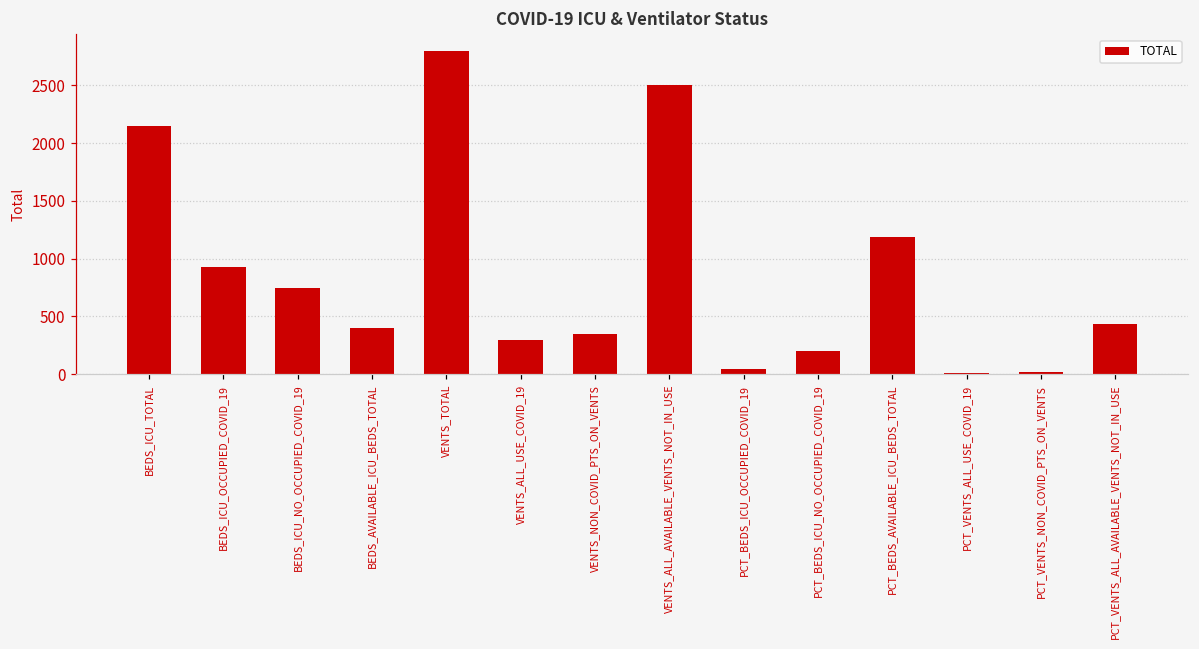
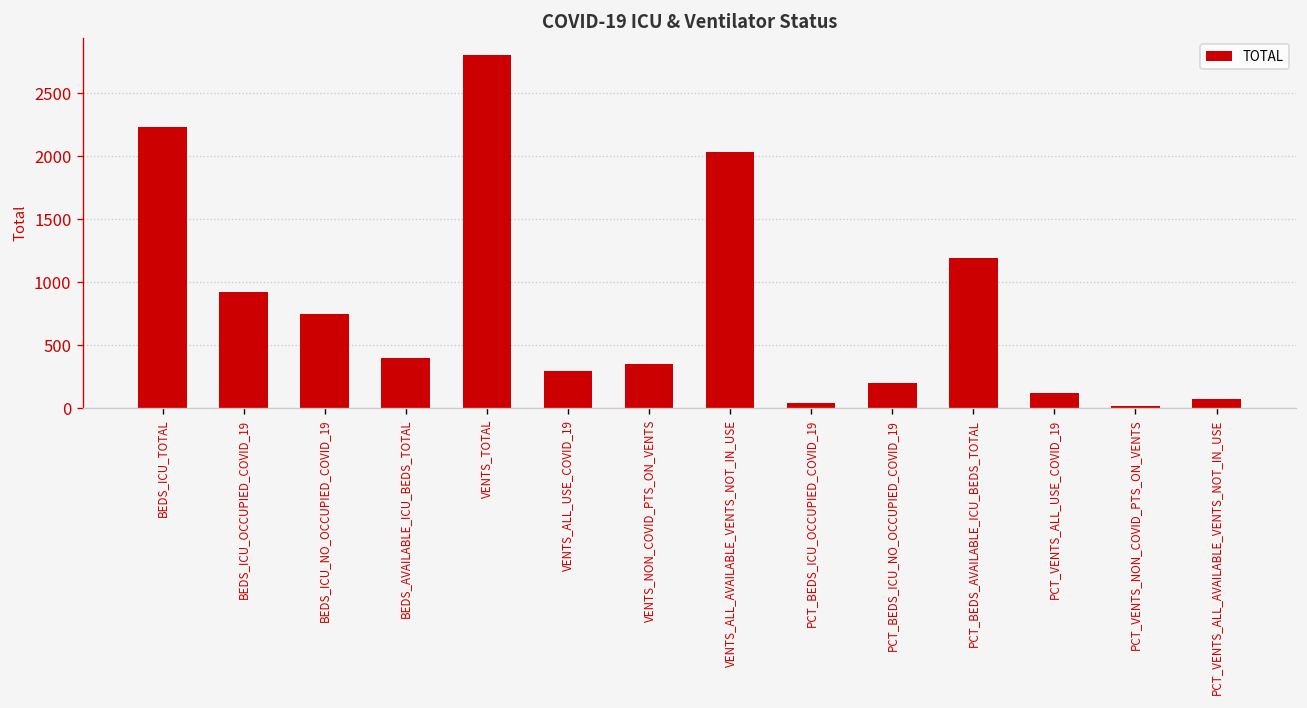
BEDS_ICU_TOTAL: 2150 -> 2240
VENTS_ALL_AVAILABLE_VENTS_NOT_IN_USE: 2510 -> 2040
PCT_VENTS_ALL_USE_COVID_19: 10 -> 120
PCT_VENTS_ALL_AVAILABLE_VENTS_NOT_IN_USE: 440 -> 70
